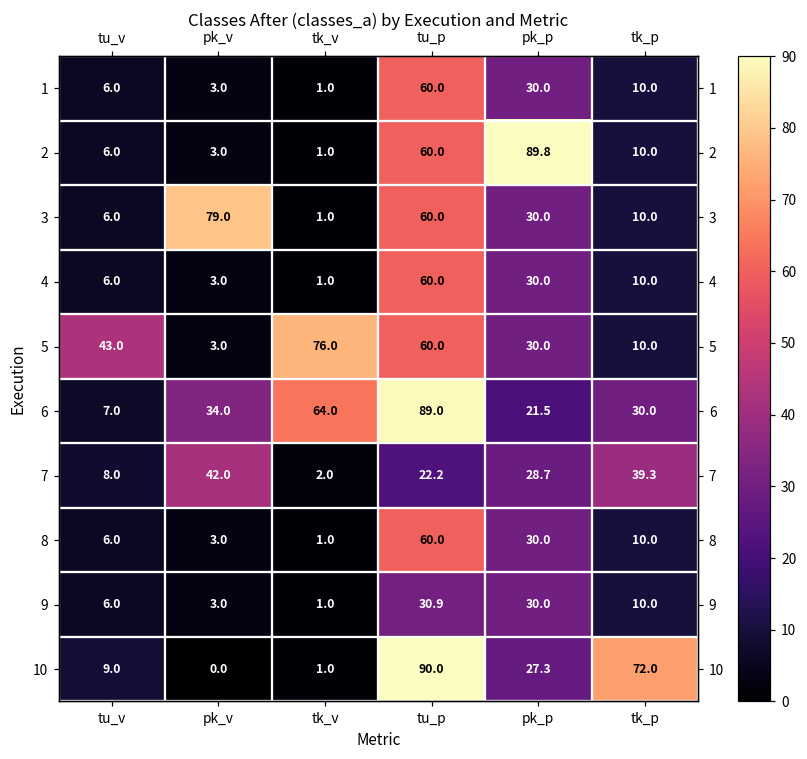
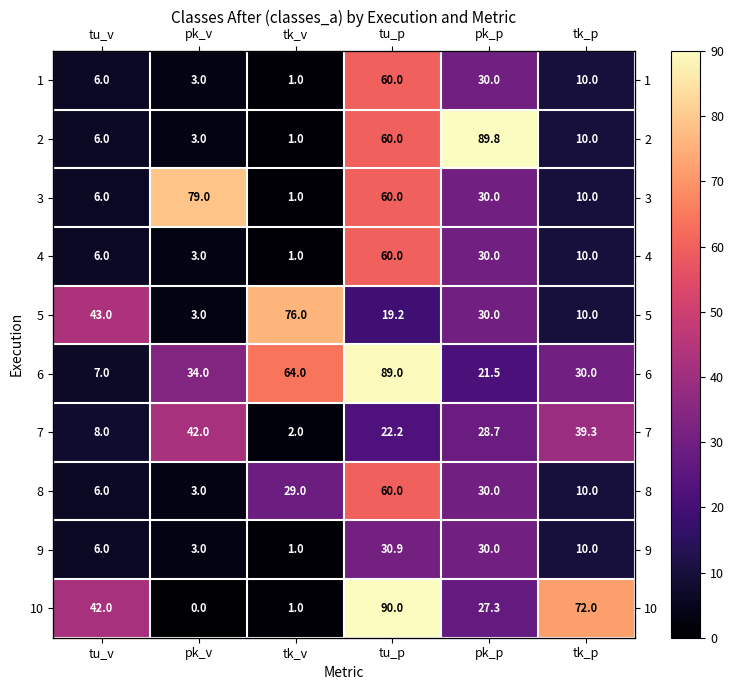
5, tu_p: 60.0 -> 19.2
8, tk_v: 1.0 -> 29.0
10, tu_v: 9.0 -> 42.0
